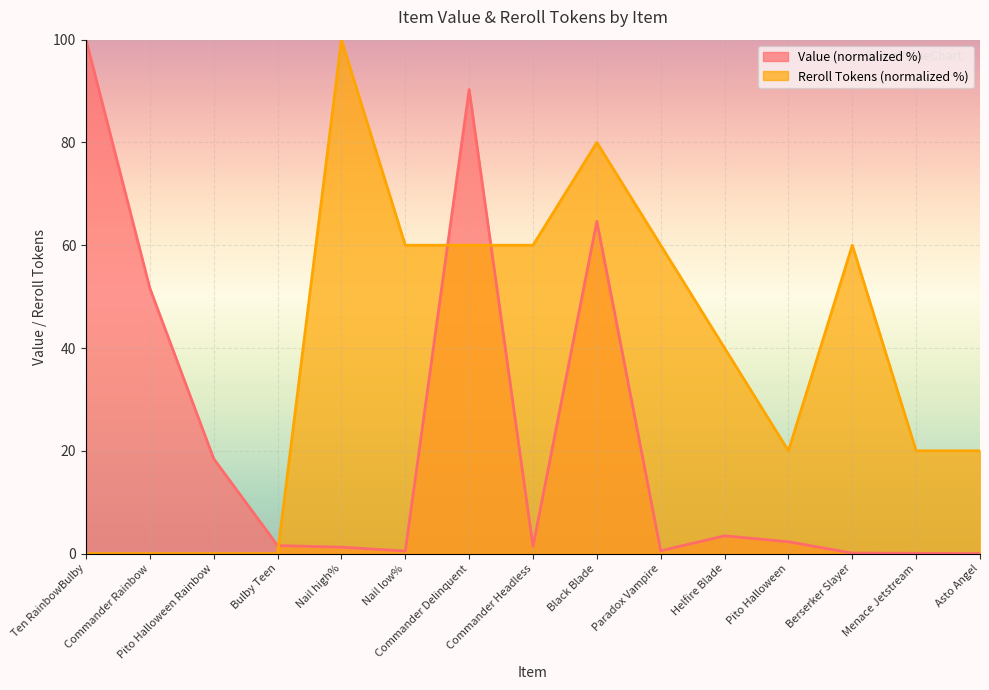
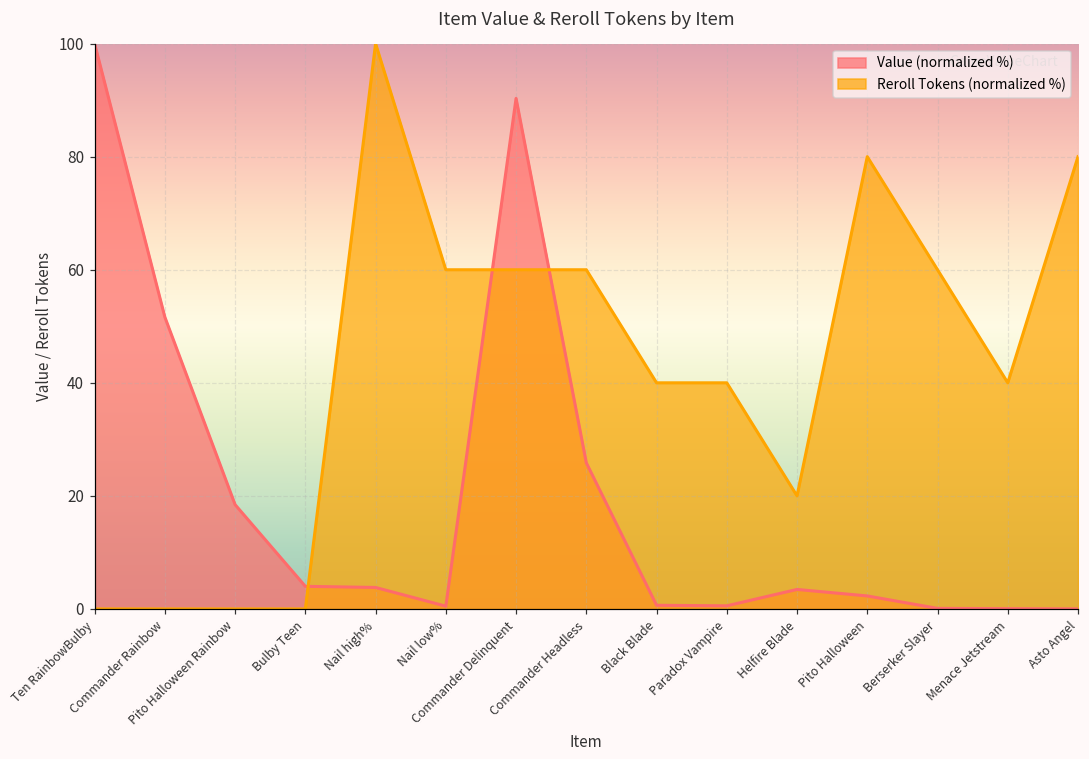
Value (normalized %), Bulby Teen: 2 -> 4
Value (normalized %), Nail high%: 1 -> 4
Value (normalized %), Commander Headless: 1 -> 26
Value (normalized %), Black Blade: 65 -> 1
Reroll Tokens (normalized %), Black Blade: 80 -> 40
Reroll Tokens (normalized %), Paradox Vampire: 60 -> 40
Reroll Tokens (normalized %), Helfire Blade: 40 -> 20
Reroll Tokens (normalized %), Pito Halloween: 20 -> 80
Reroll Tokens (normalized %), Menace Jetstream: 20 -> 40
Reroll Tokens (normalized %), Asto Angel: 20 -> 80
